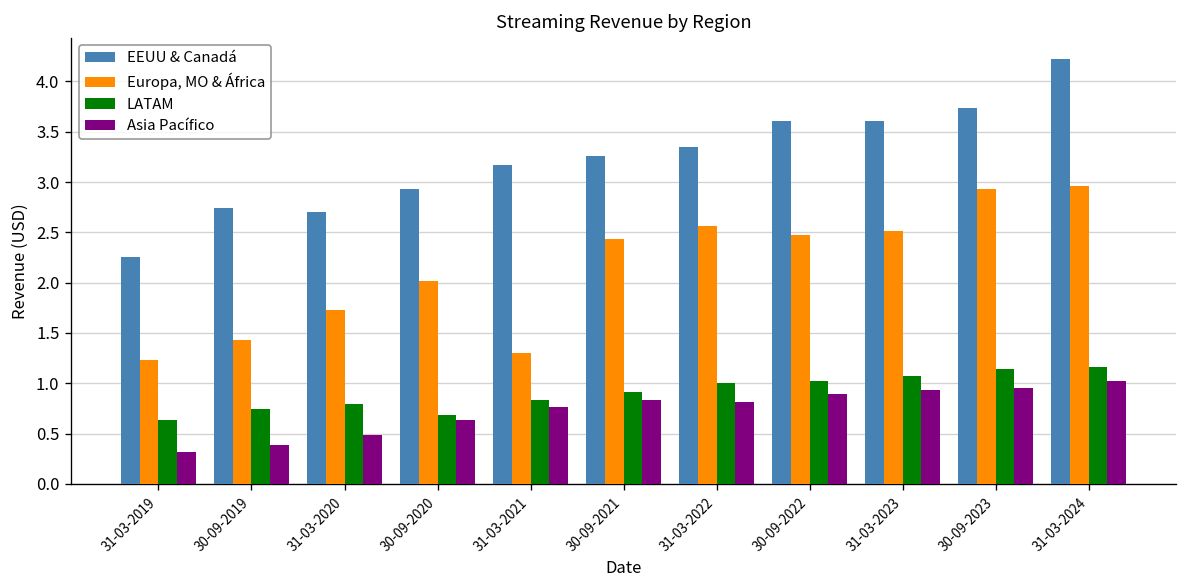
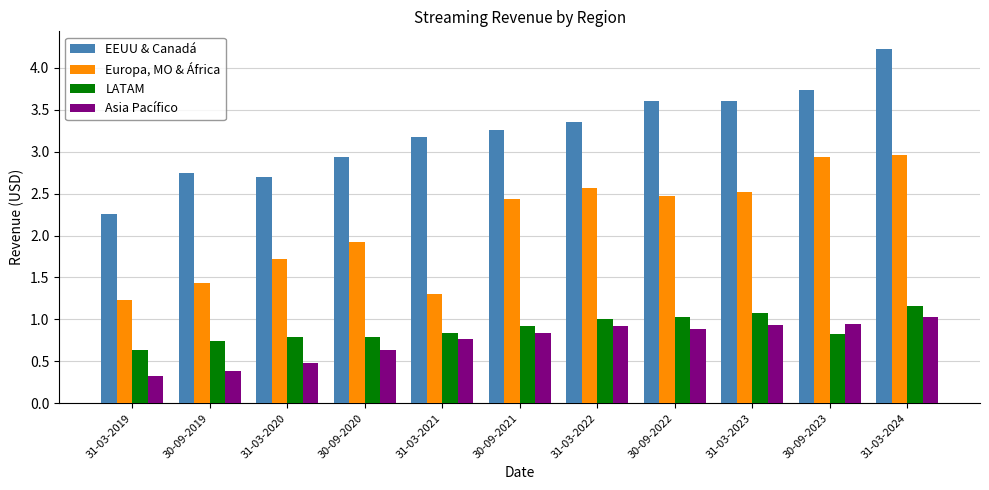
Europa, MO & África, 30-09-2020: 2.0 -> 1.9
LATAM, 30-09-2020: 0.7 -> 0.8
Asia Pacífico, 31-03-2022: 0.8 -> 0.9
LATAM, 30-09-2023: 1.1 -> 0.8
